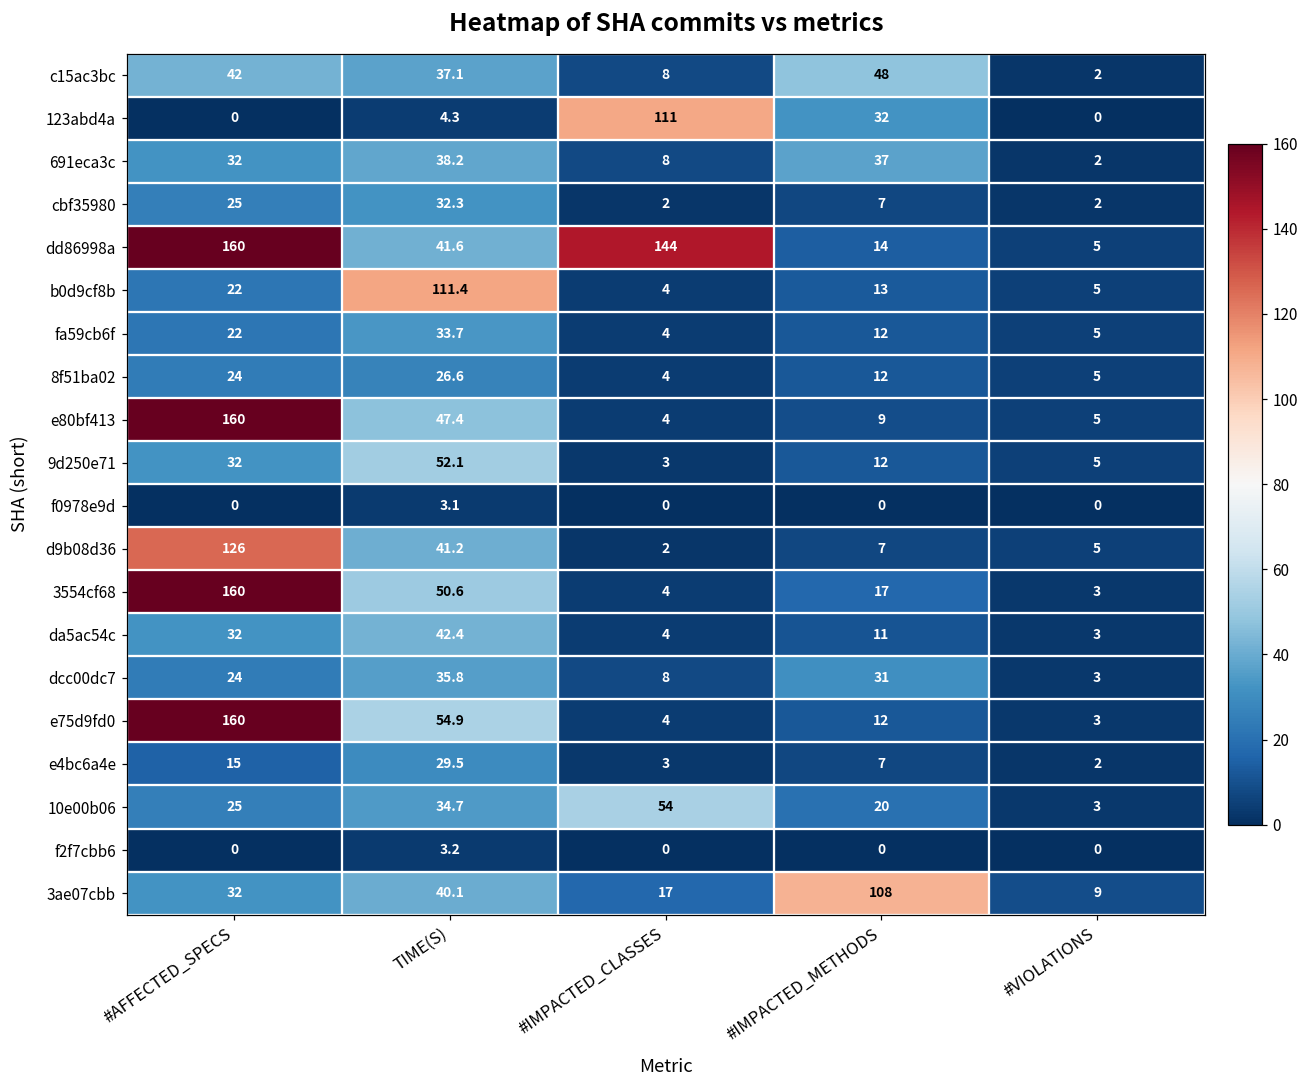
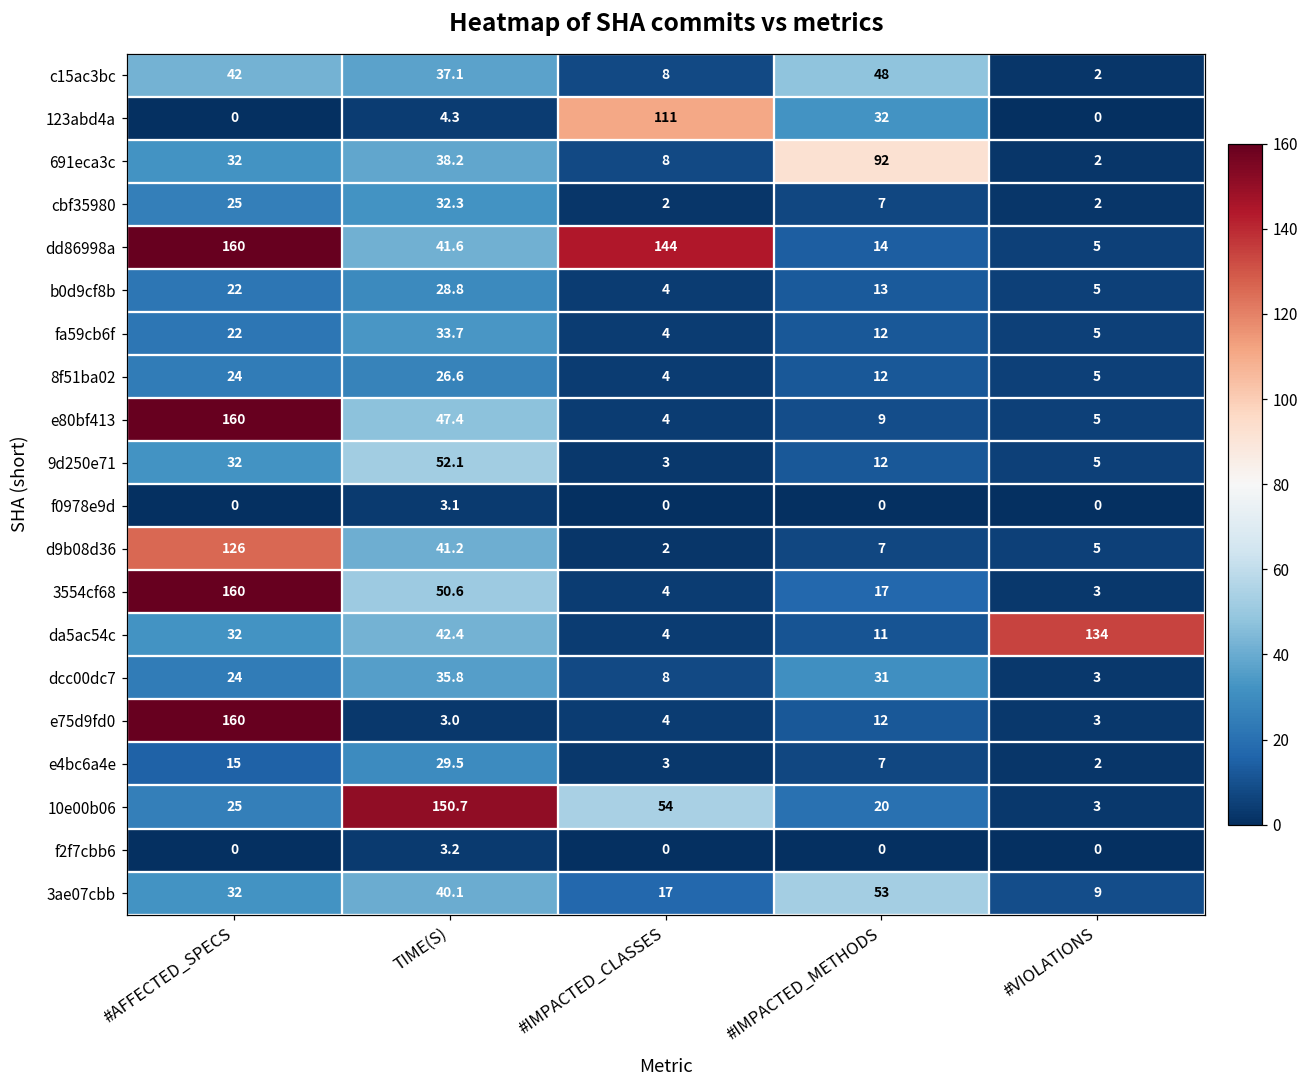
691eca3c, #IMPACTED_METHODS: 37 -> 92
b0d9cf8b, TIME(S): 111.4 -> 28.8
da5ac54c, #VIOLATIONS: 3 -> 134
e75d9fd0, TIME(S): 54.9 -> 3.0
10e00b06, TIME(S): 34.7 -> 150.7
3ae07cbb, #IMPACTED_METHODS: 108 -> 53
